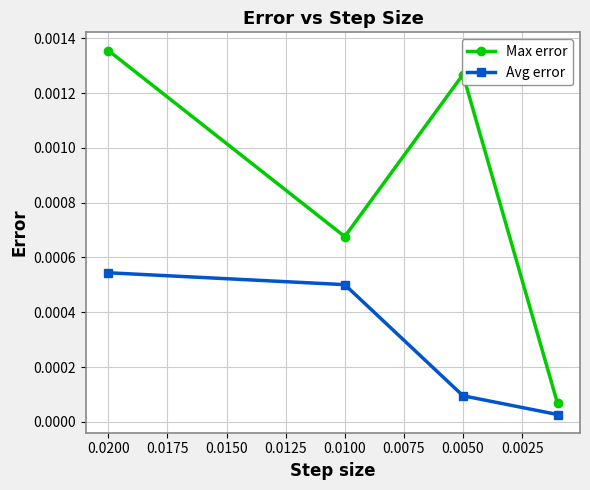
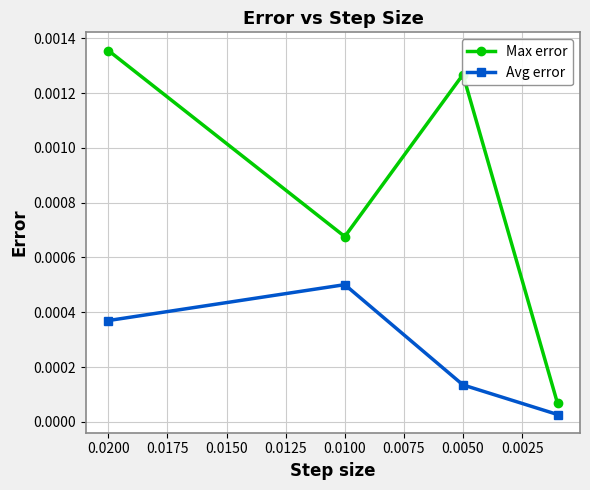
Avg error, 0.0200: 0.00054 -> 0.00037
Avg error, 0.0050: 0.00010 -> 0.00013
